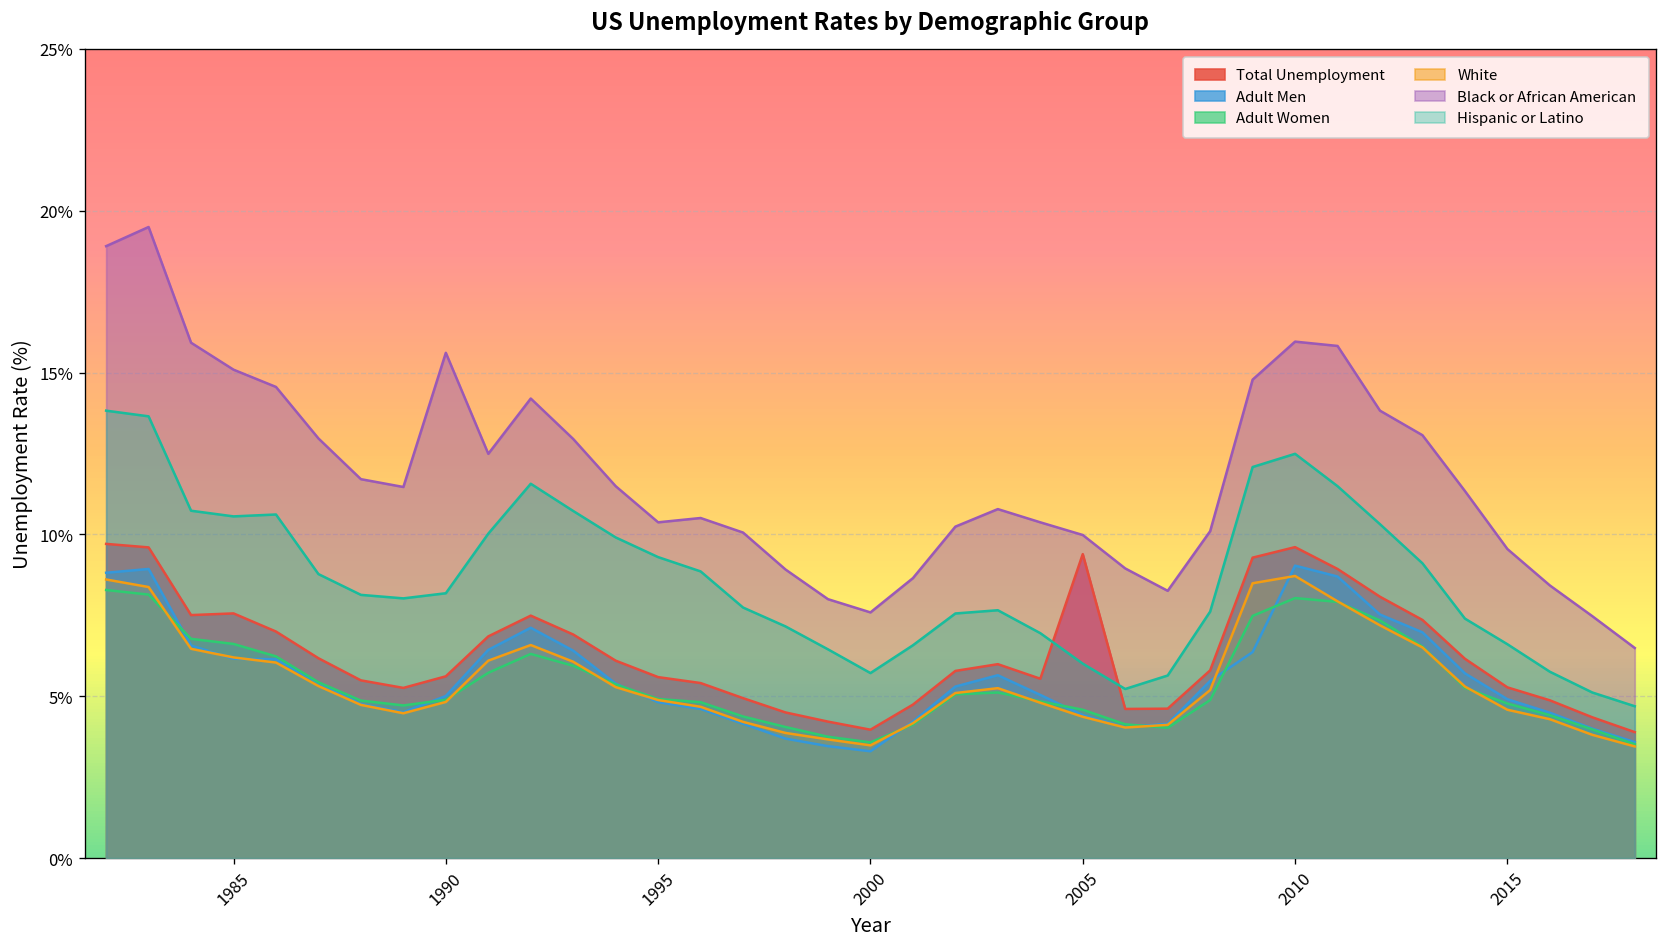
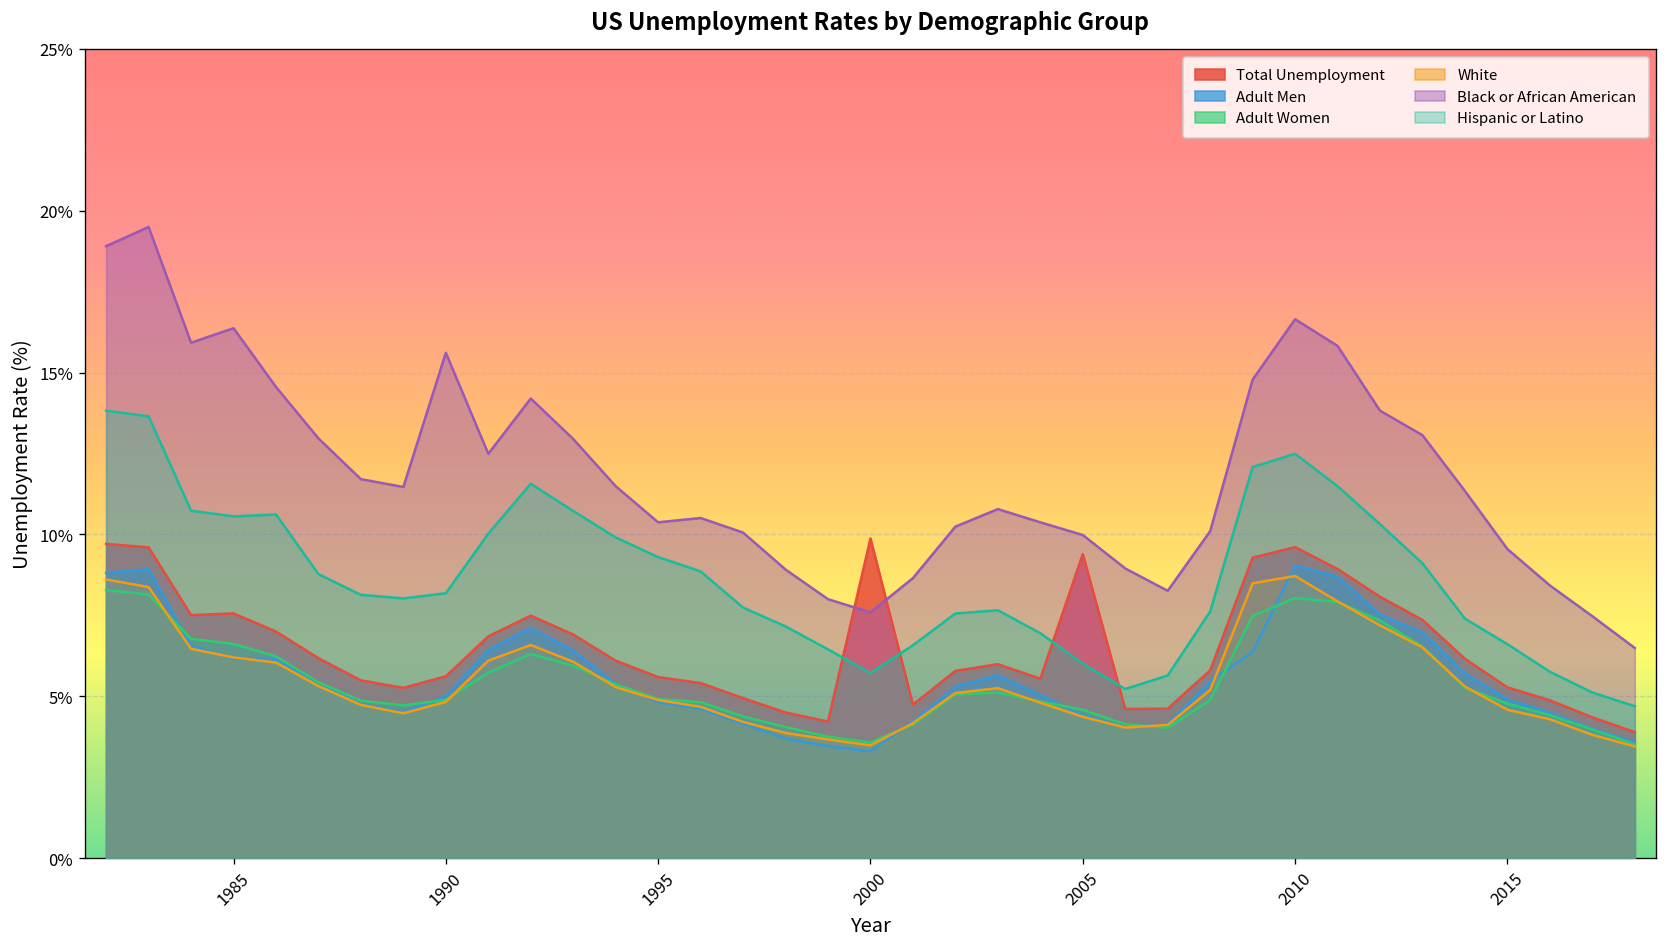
Black or African American, 1985: 15.1% -> 16.4%
Total Unemployment, 2000: 4.0% -> 9.9%
Black or African American, 2010: 16.0% -> 16.7%
